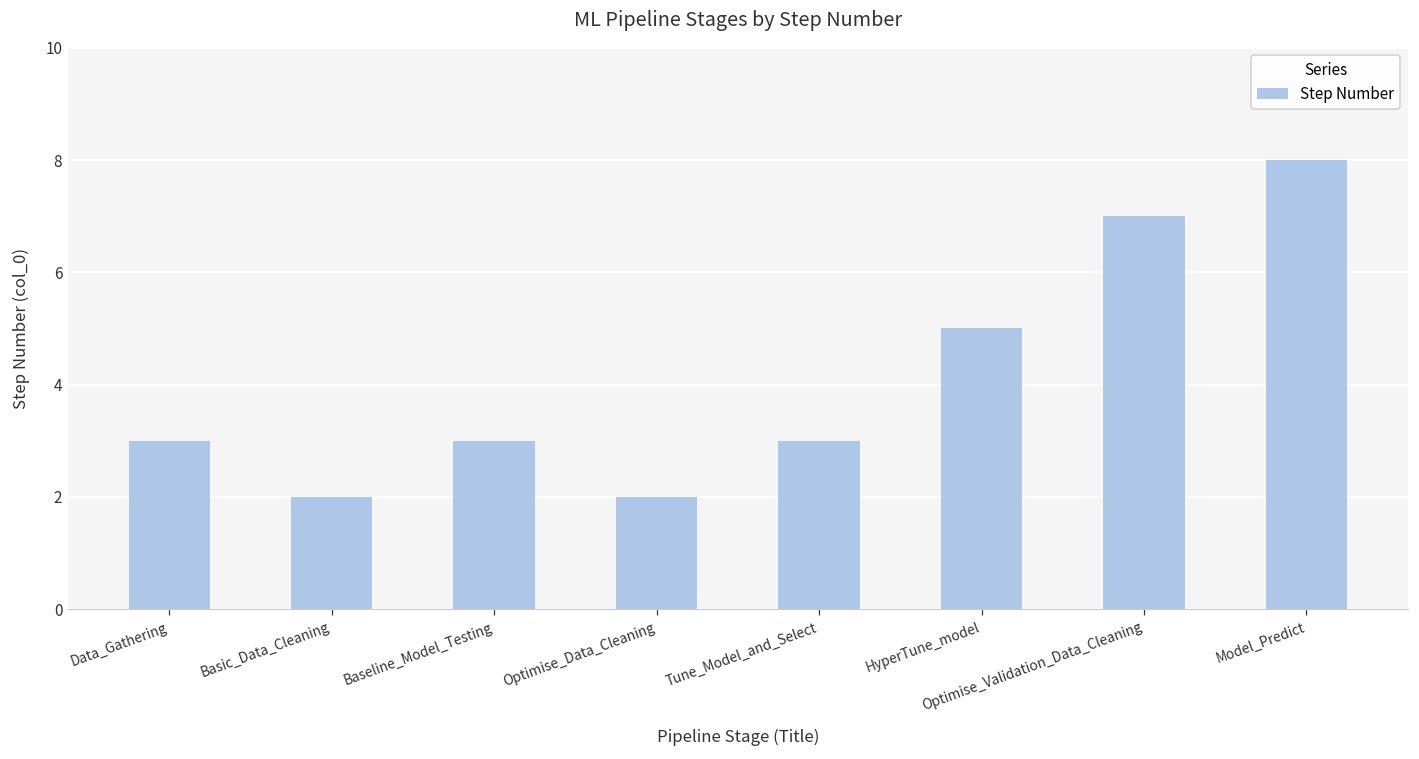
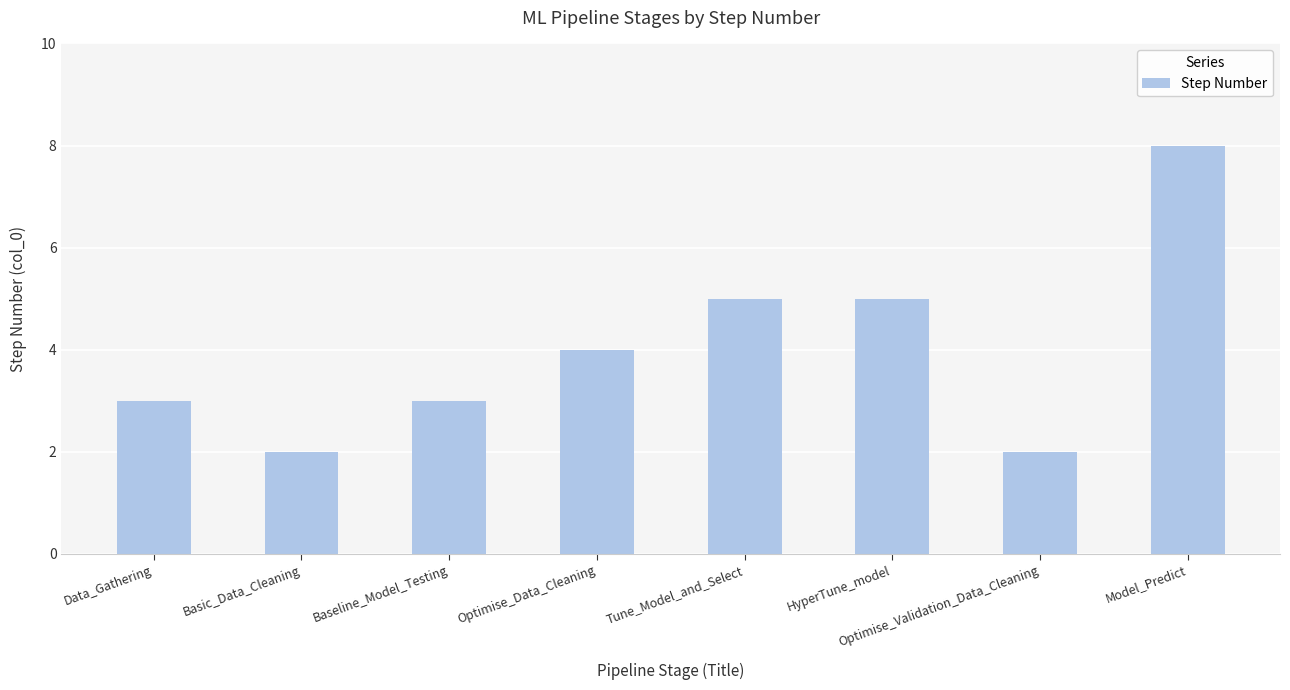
Optimise_Data_Cleaning: 2 -> 4
Tune_Model_and_Select: 3 -> 5
Optimise_Validation_Data_Cleaning: 7 -> 2
